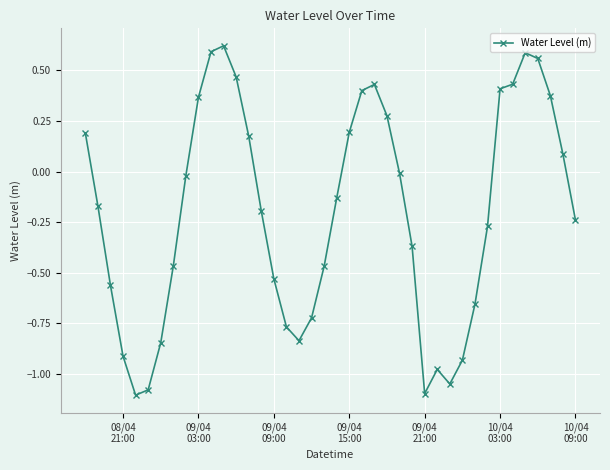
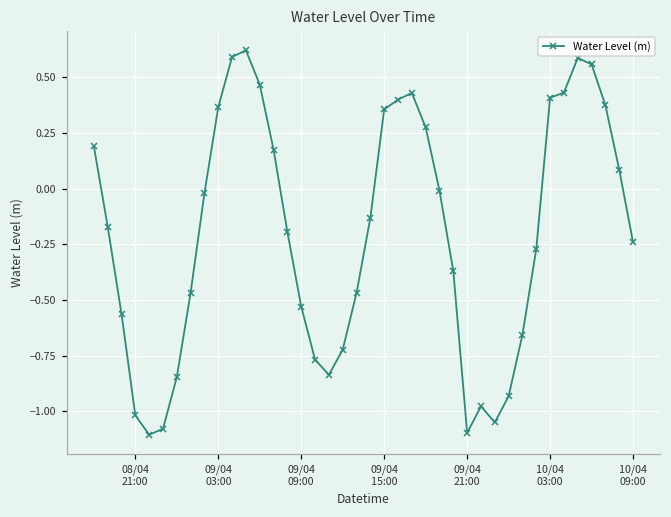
08/04 21:00: -0.91 -> -1.02
09/04 15:00: 0.19 -> 0.36
